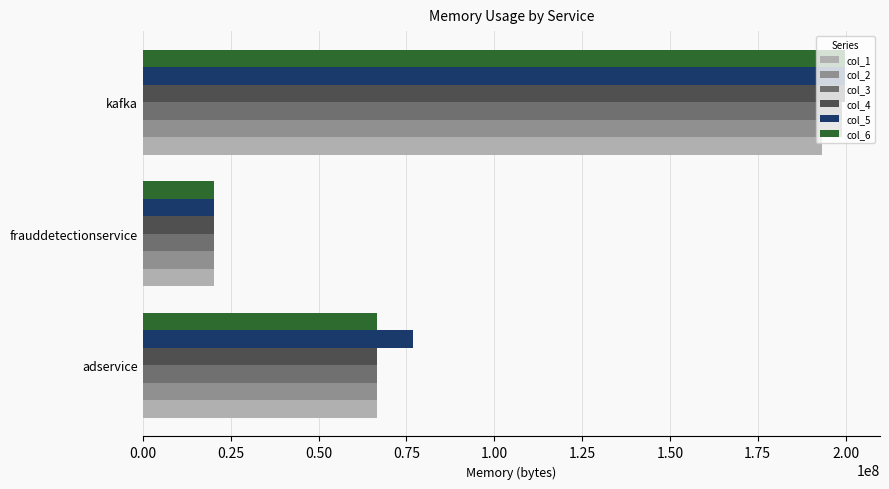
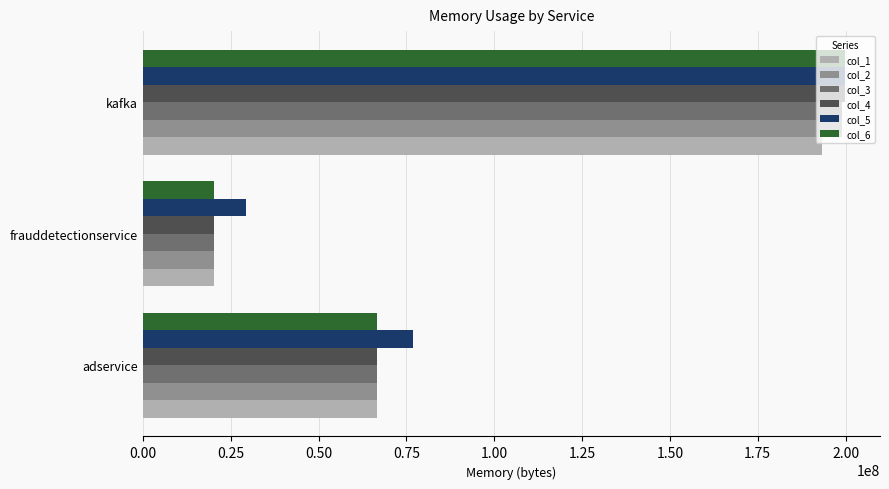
col_5, frauddetectionservice: 20000000 -> 29000000
